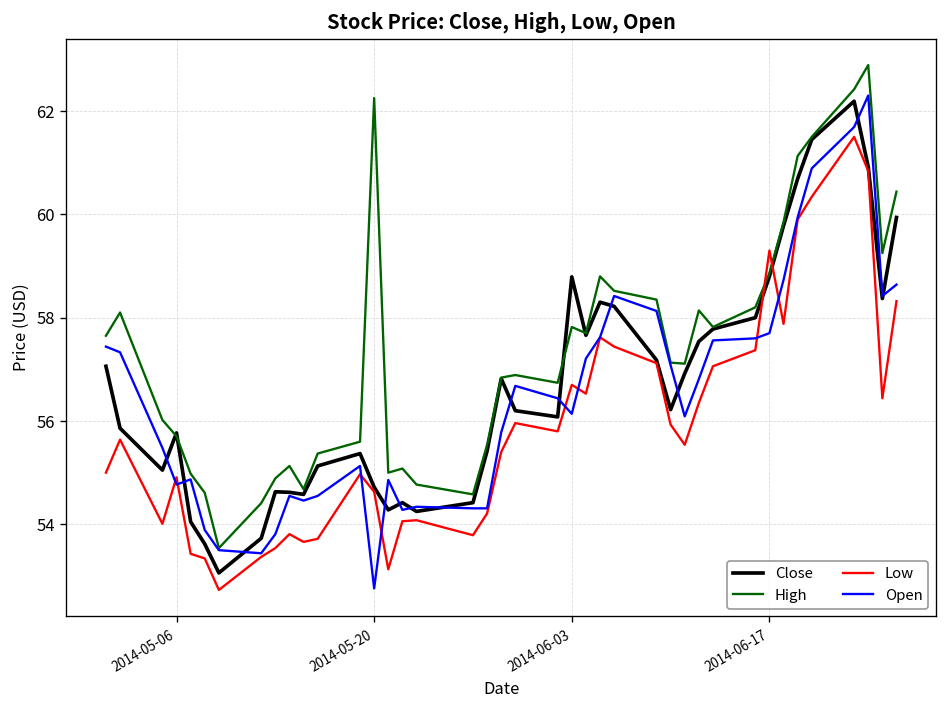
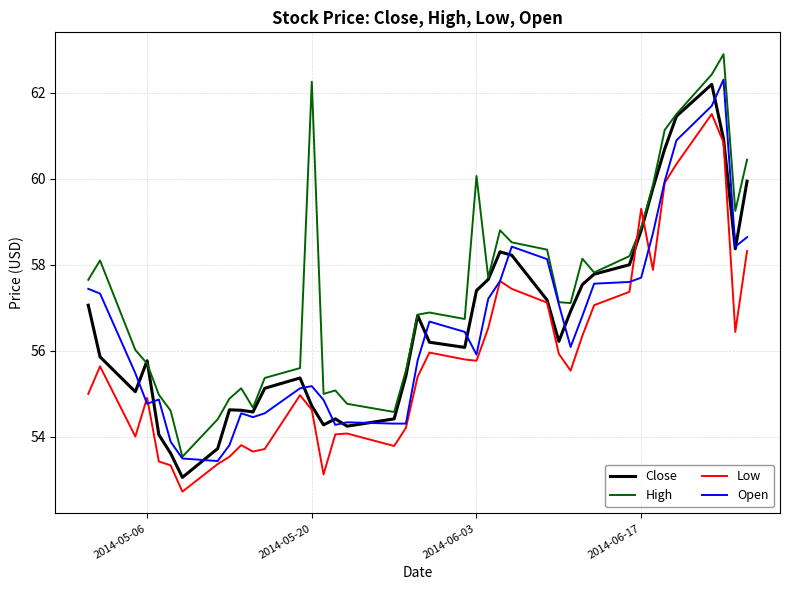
Open, 2014-05-20: 52.8 -> 55.2
Close, 2014-06-03: 58.8 -> 57.4
High, 2014-06-03: 57.8 -> 60.1
Low, 2014-06-03: 56.7 -> 55.8
Open, 2014-06-03: 56.1 -> 55.9
